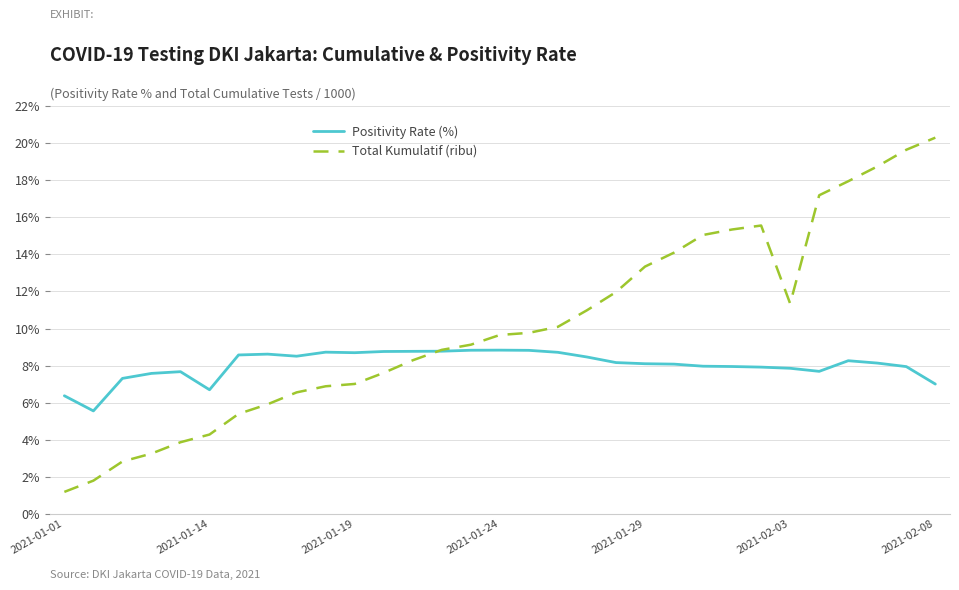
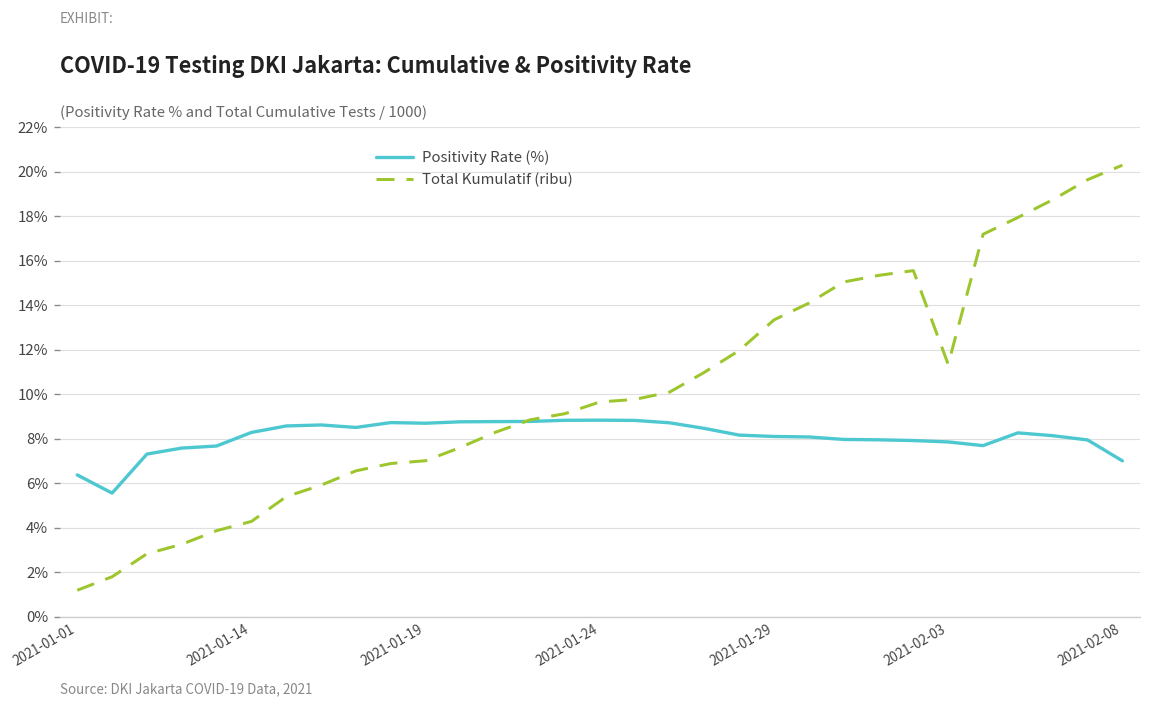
Positivity Rate (%), 2021-01-14: 6.7% -> 8.3%
